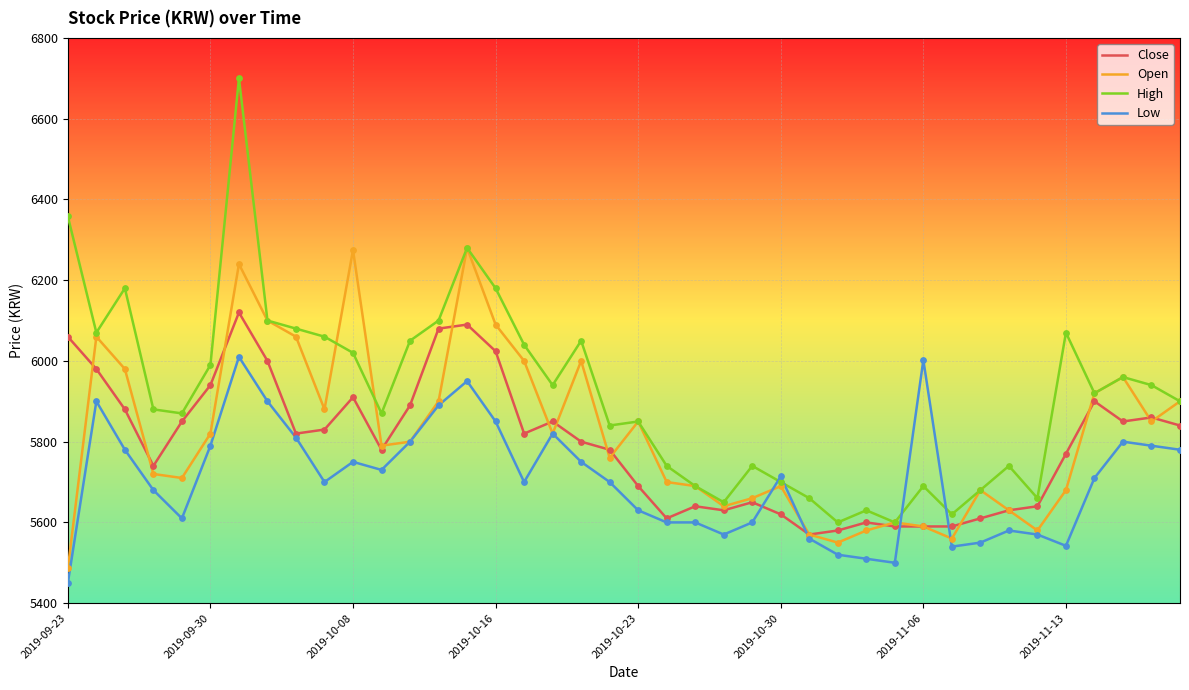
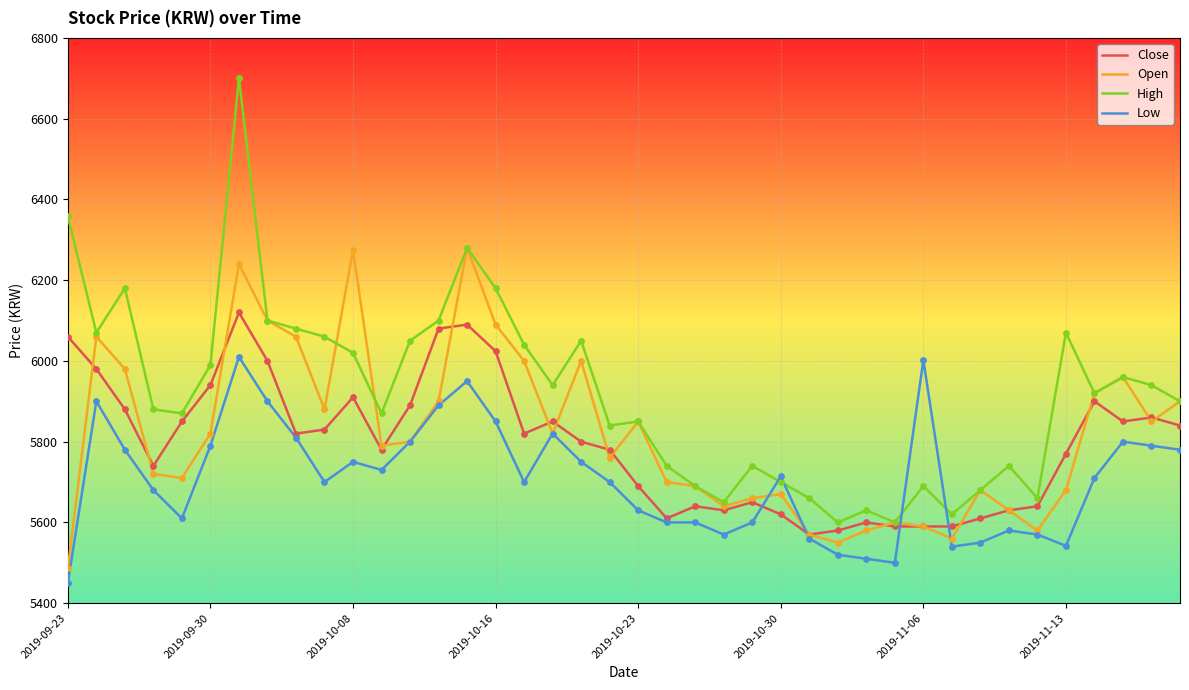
Open, 2019-10-30: 5690 -> 5670
